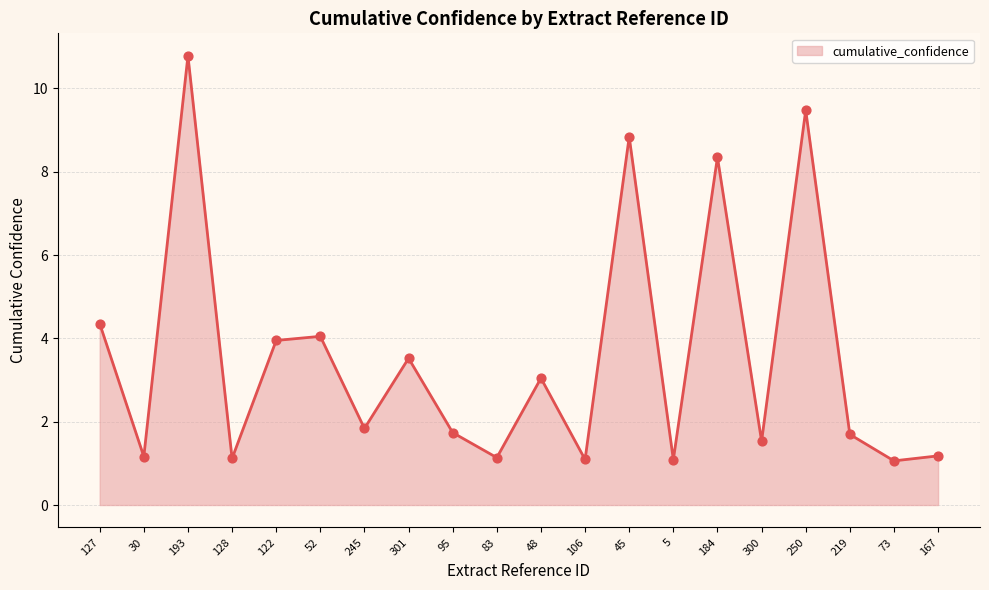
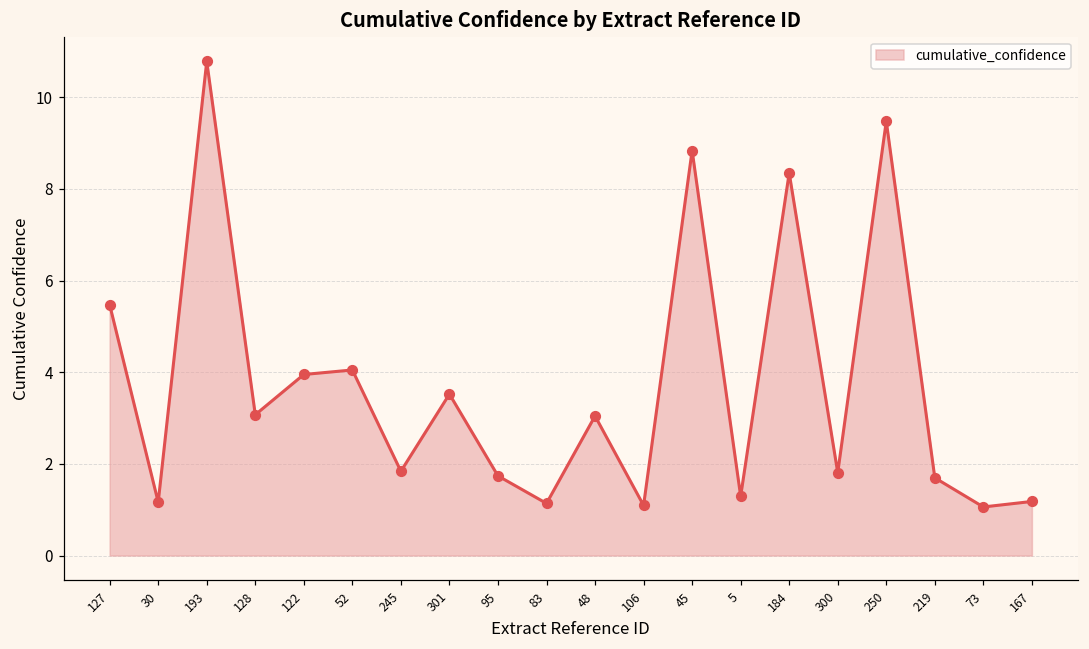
127: 4.4 -> 5.5
128: 1.1 -> 3.1
5: 1.1 -> 1.3
300: 1.5 -> 1.8
